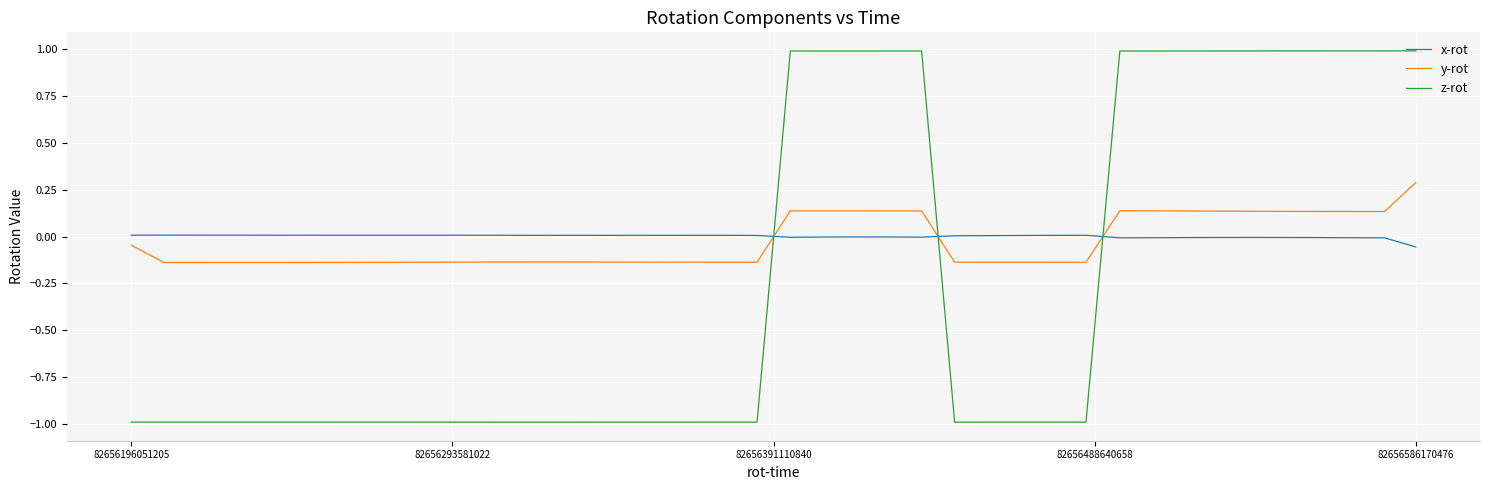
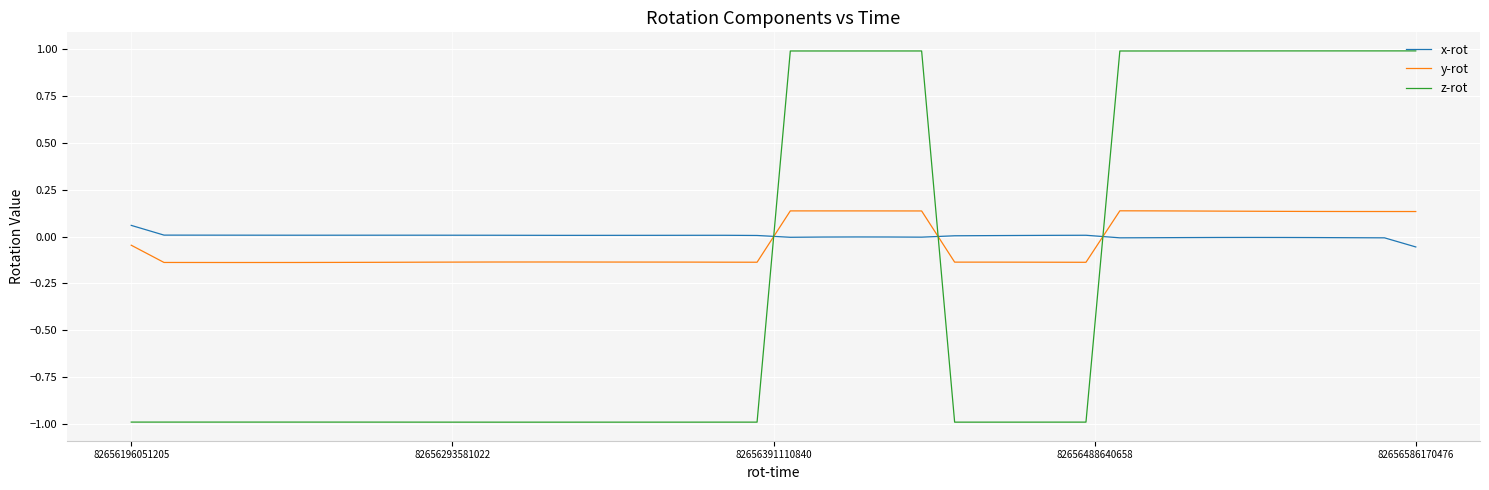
x-rot, 82656196051205: 0.01 -> 0.06
y-rot, 82656586170476: 0.29 -> 0.13
